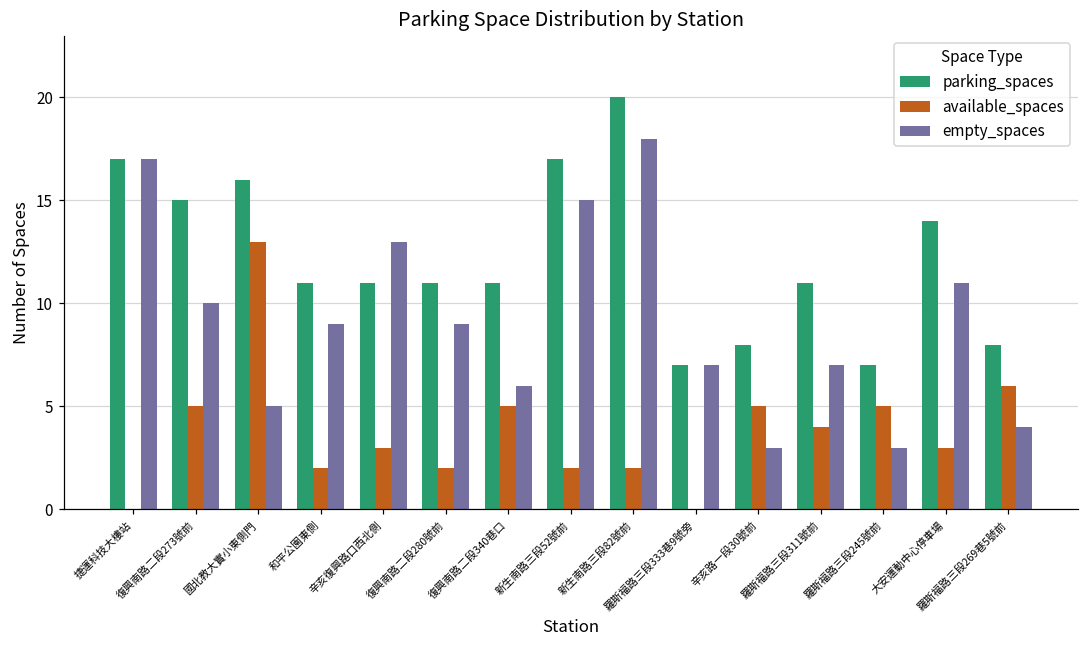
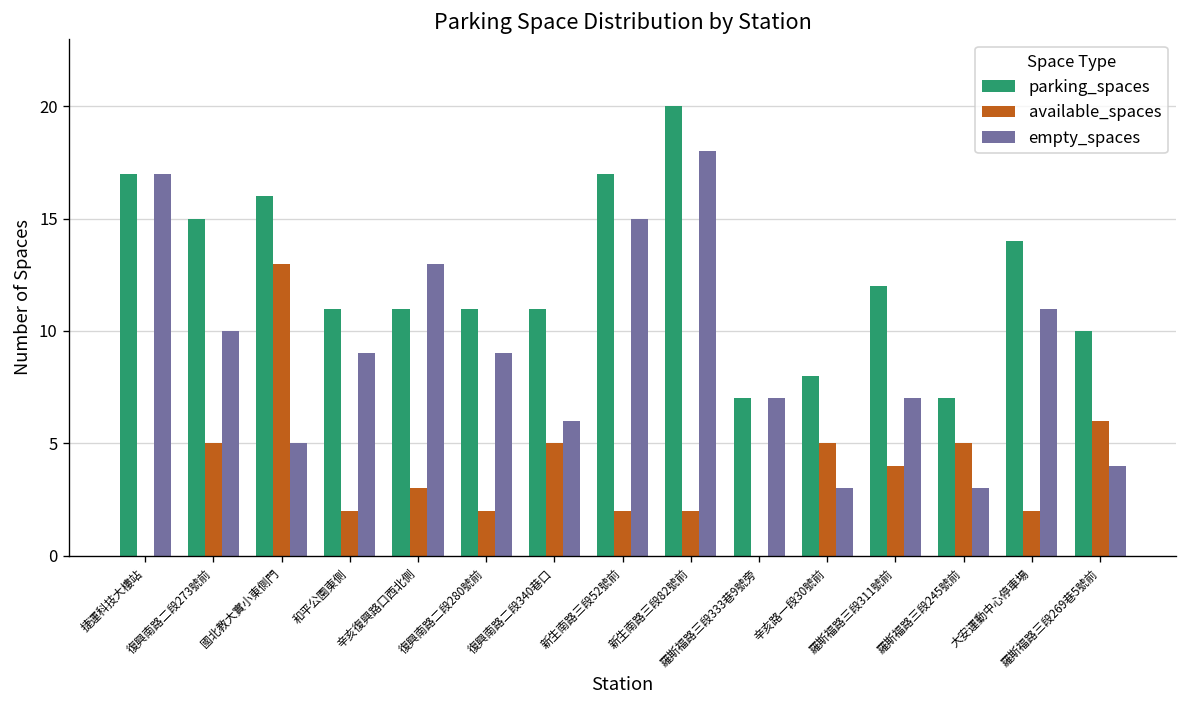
parking_spaces, 羅斯福路三段311號前: 11 -> 12
available_spaces, 大安運動中心停車場: 3 -> 2
parking_spaces, 羅斯福路三段269巷5號前: 8 -> 10
